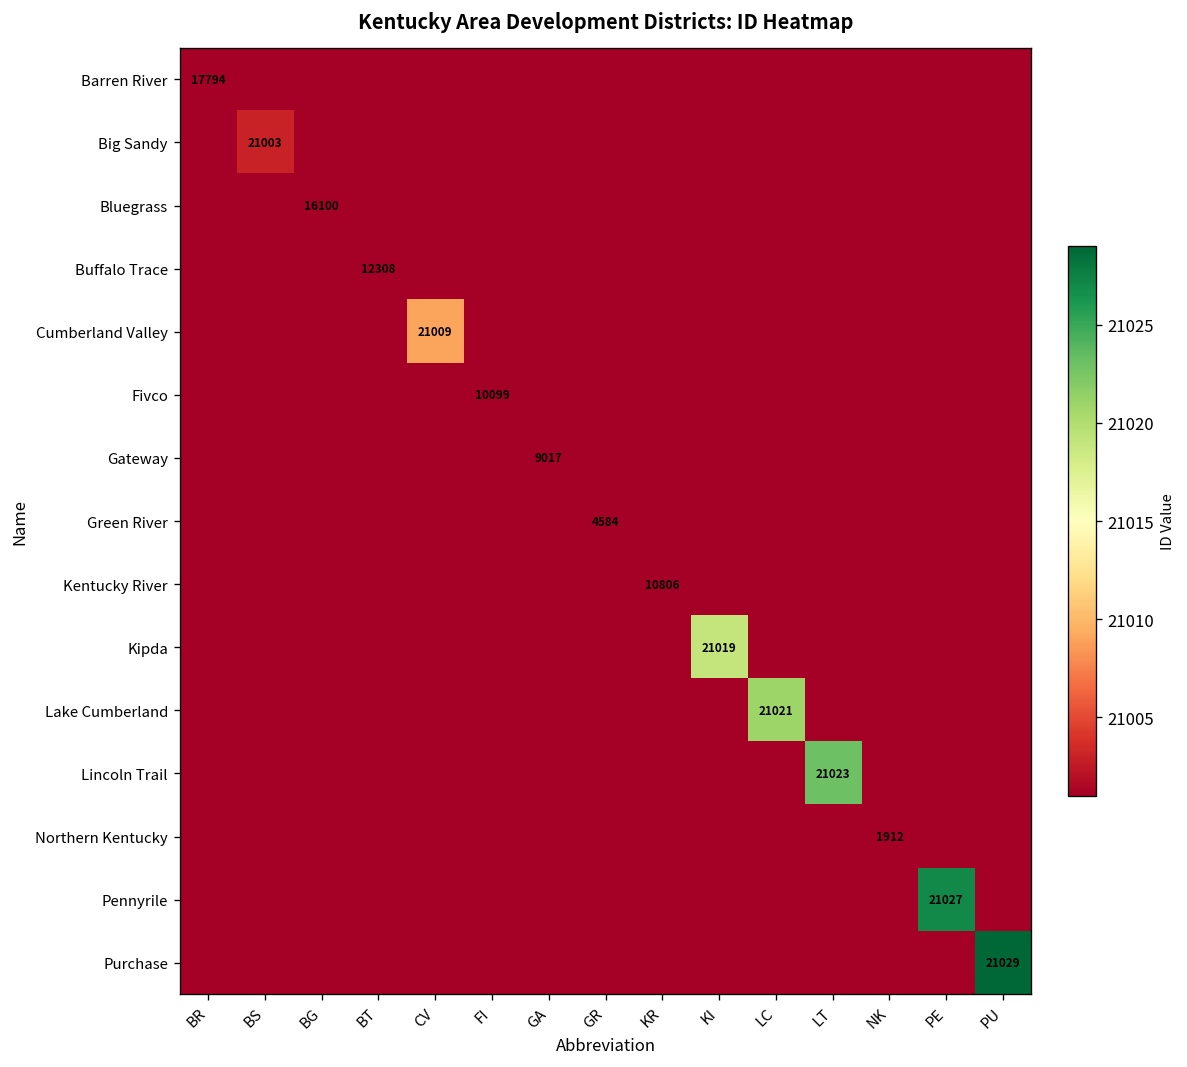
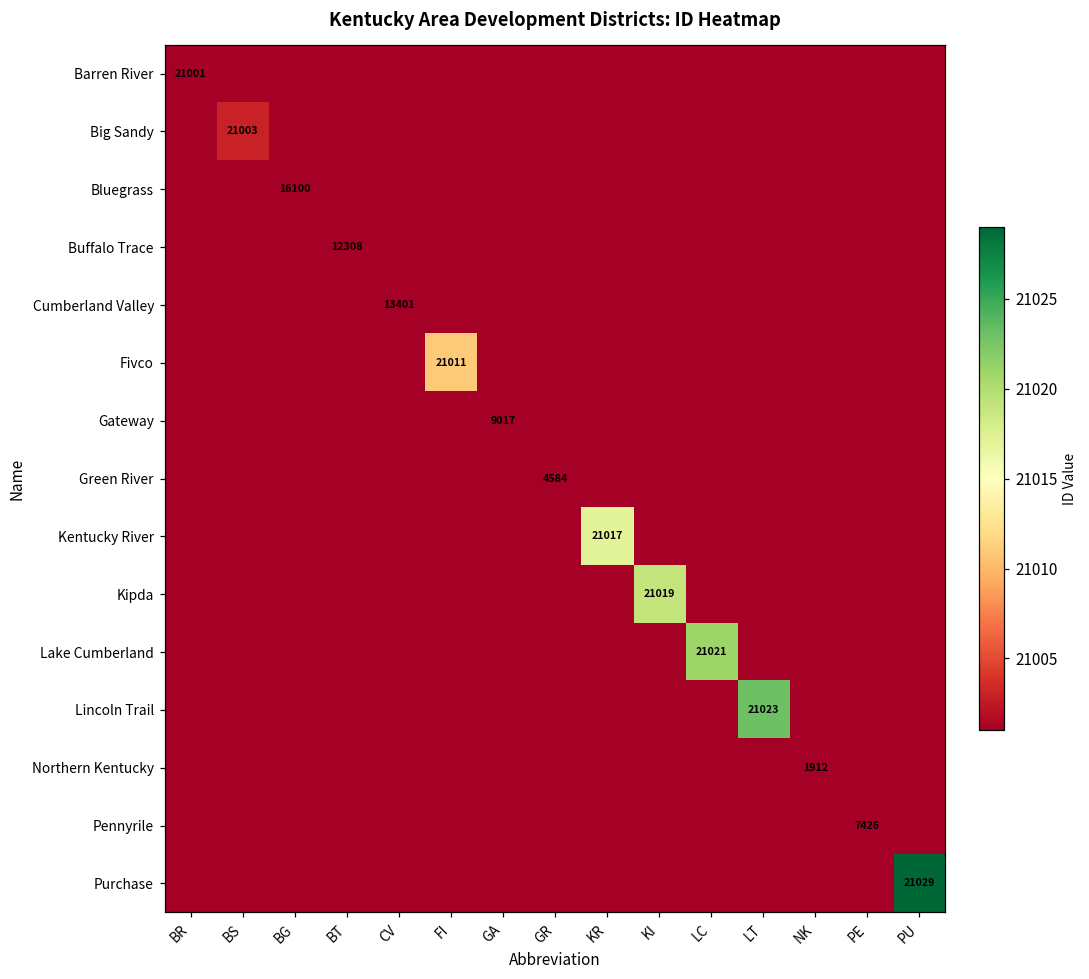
Barren River, BR: 17794 -> 21001
Cumberland Valley, CV: 21009 -> 13401
Fivco, FI: 10099 -> 21011
Kentucky River, KR: 10806 -> 21017
Pennyrile, PE: 21027 -> 7426
